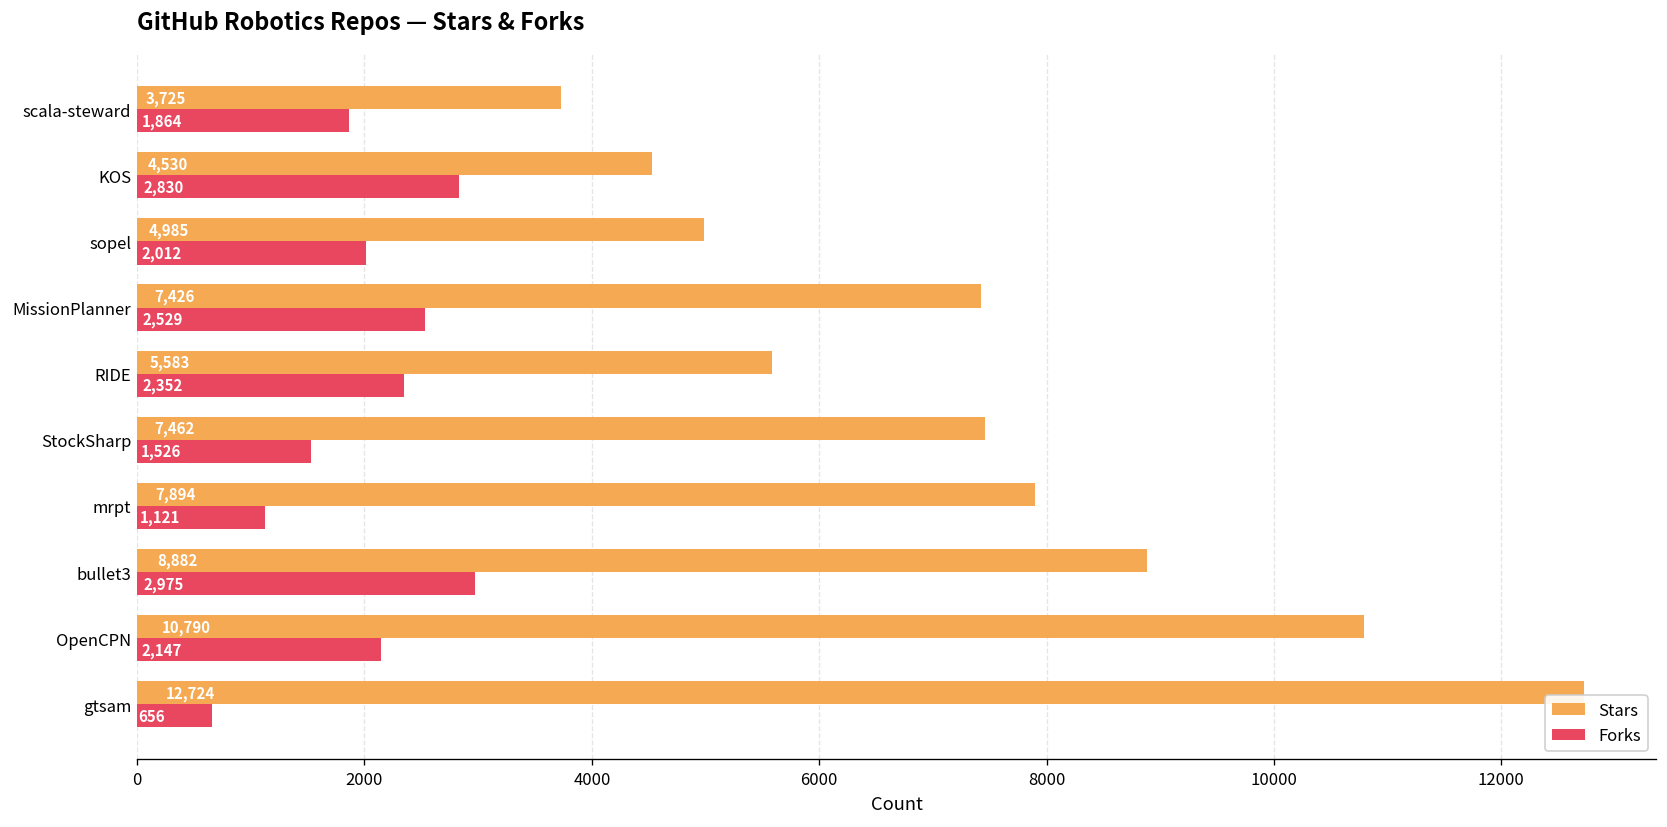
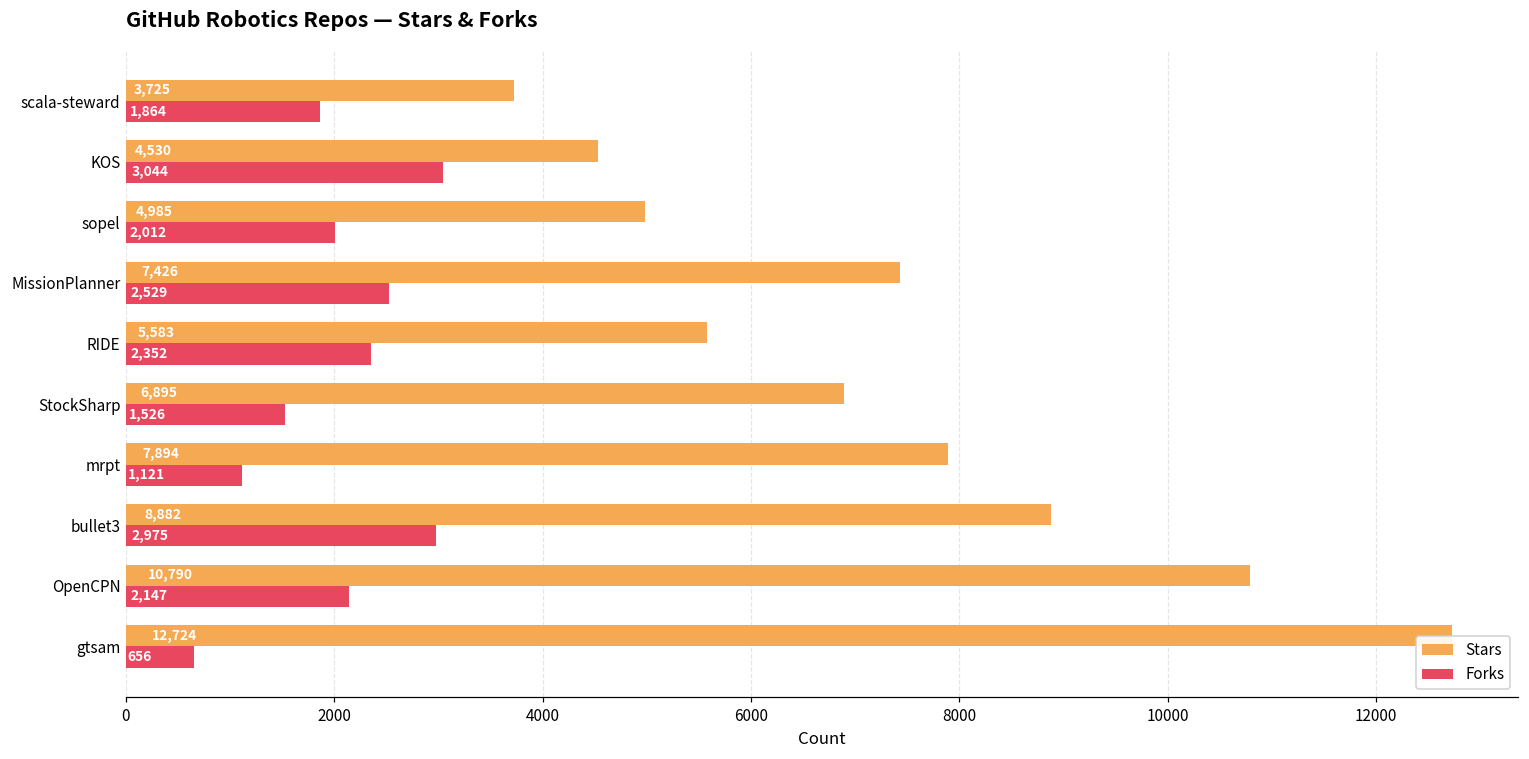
Forks, KOS: 2,830 -> 3,044
Stars, StockSharp: 7,462 -> 6,895
